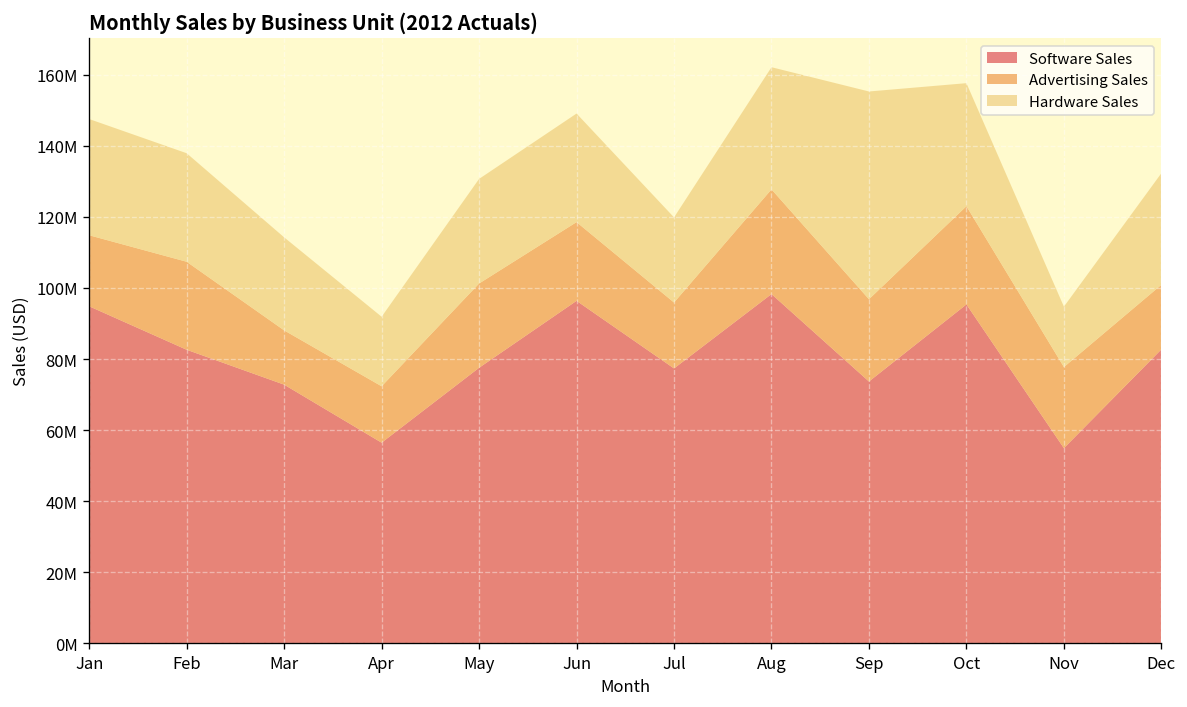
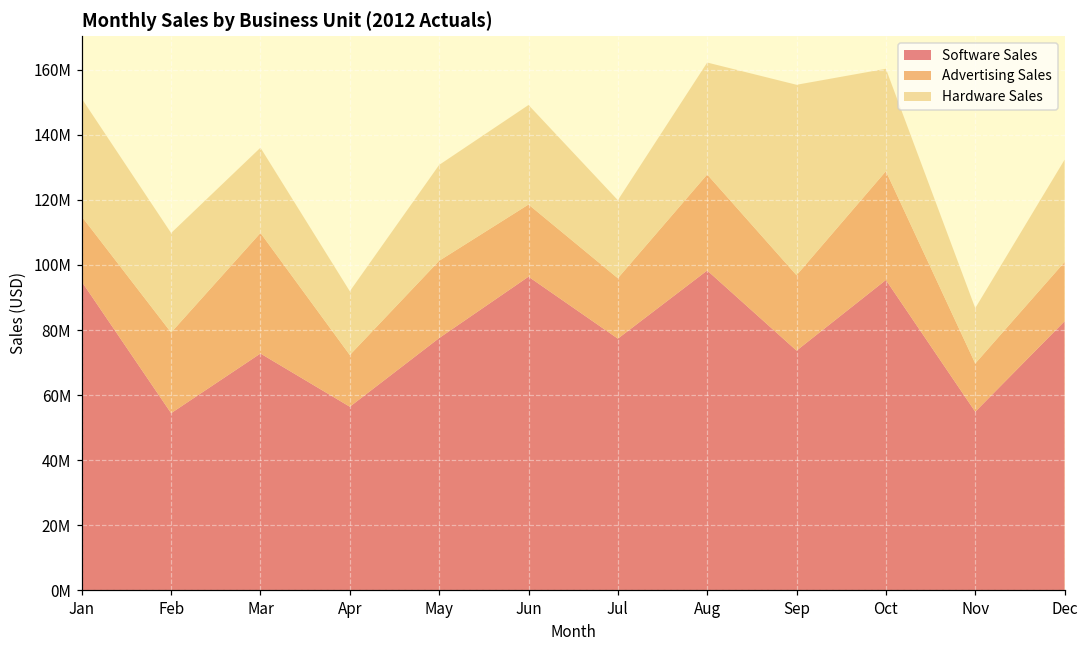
Hardware Sales, Jan: 33000000 -> 36000000
Software Sales, Feb: 83000000 -> 54000000
Advertising Sales, Mar: 15000000 -> 37000000
Advertising Sales, Oct: 28000000 -> 33000000
Hardware Sales, Oct: 35000000 -> 31000000
Advertising Sales, Nov: 23000000 -> 15000000
